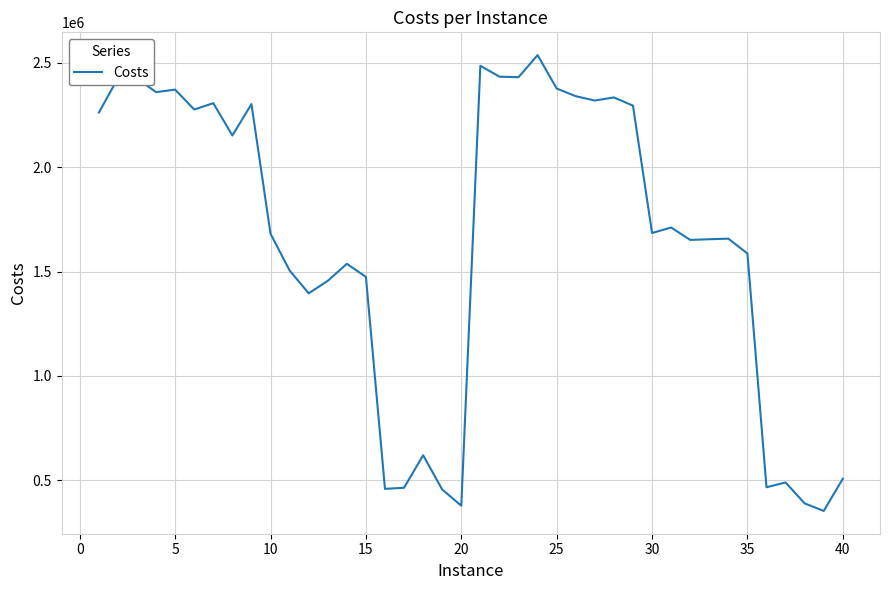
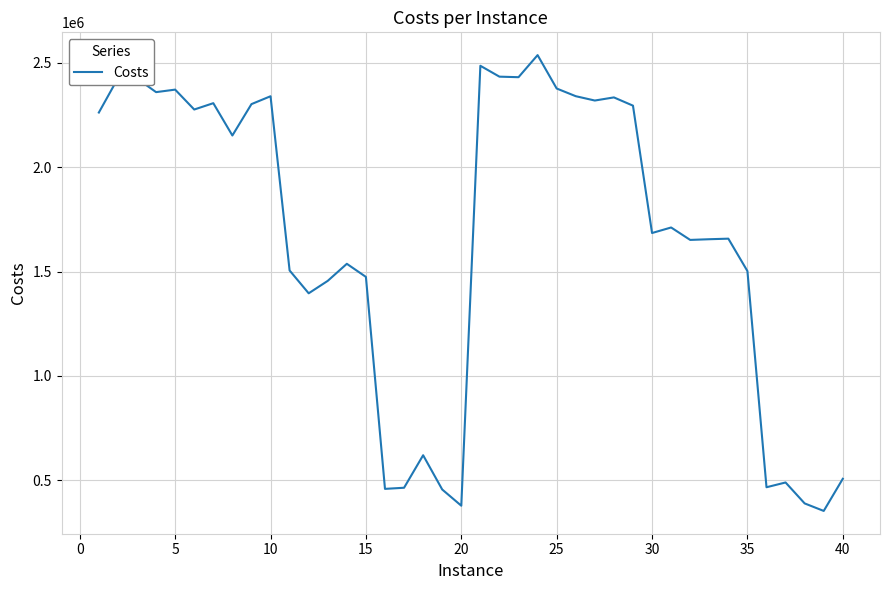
10: 1680000 -> 2340000
35: 1590000 -> 1500000
